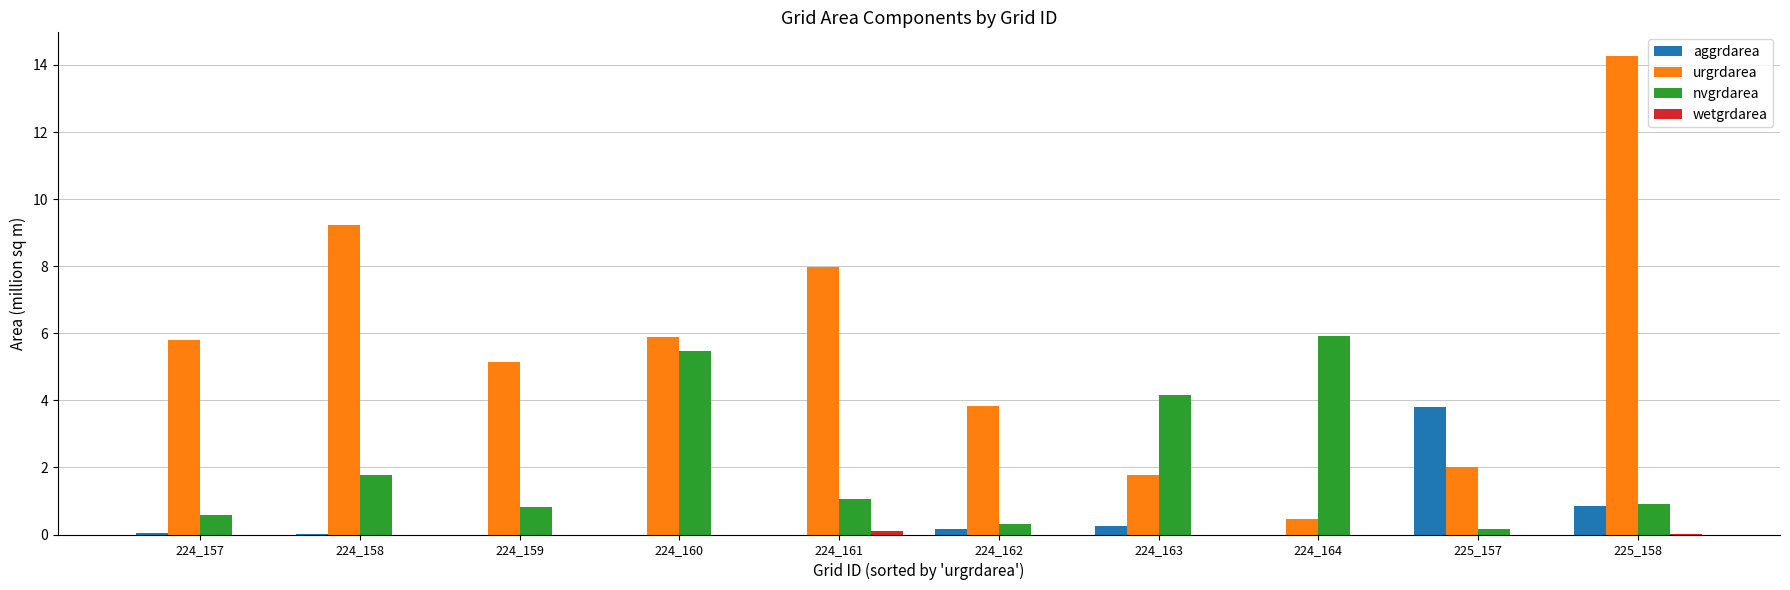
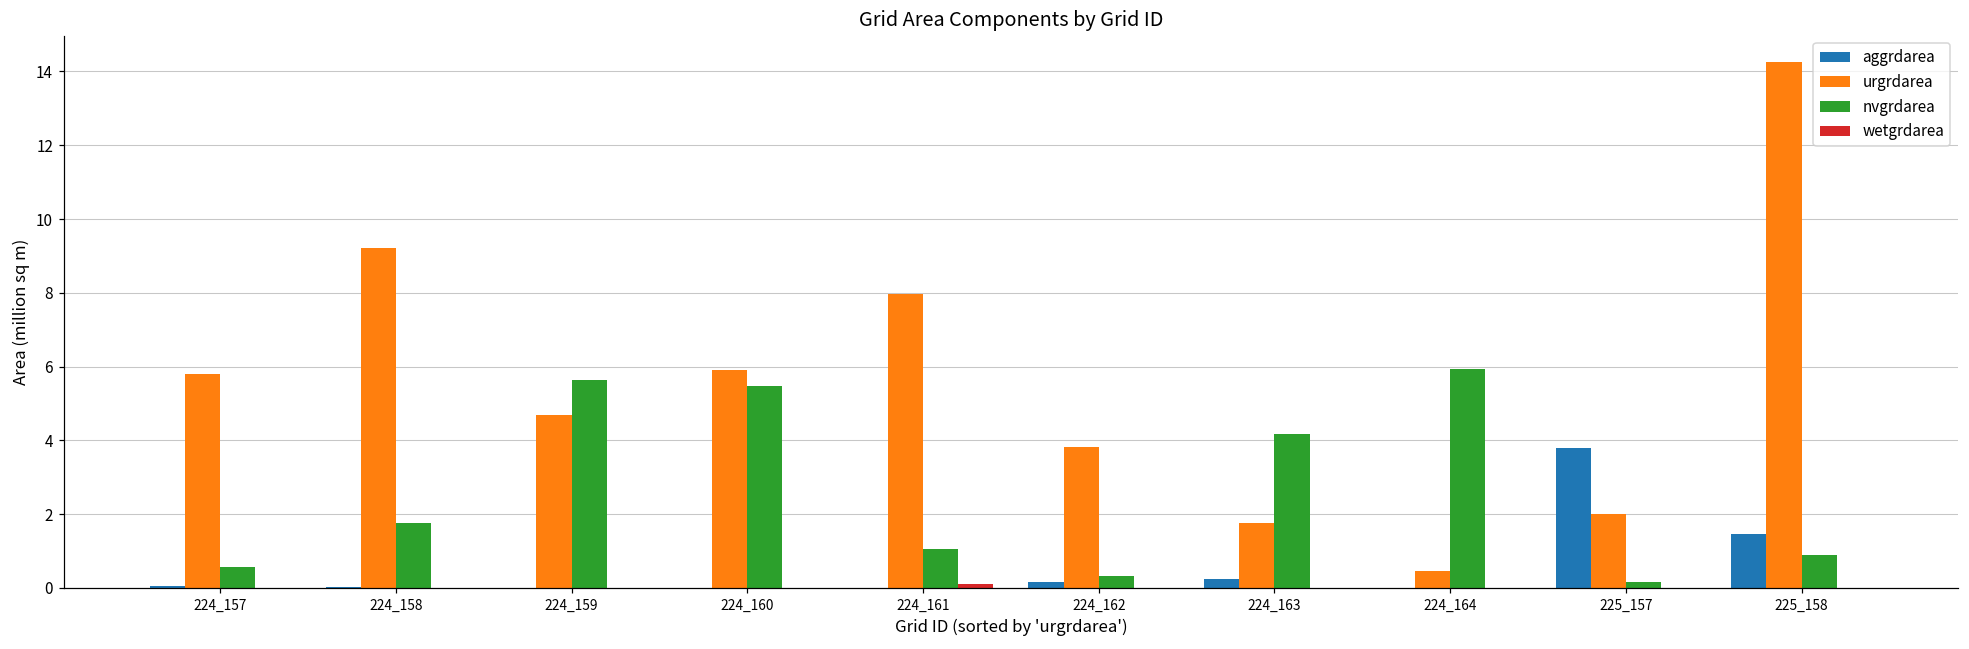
urgrdarea, 224_159: 5.1 -> 4.7
nvgrdarea, 224_159: 0.8 -> 5.6
aggrdarea, 225_158: 0.8 -> 1.5
